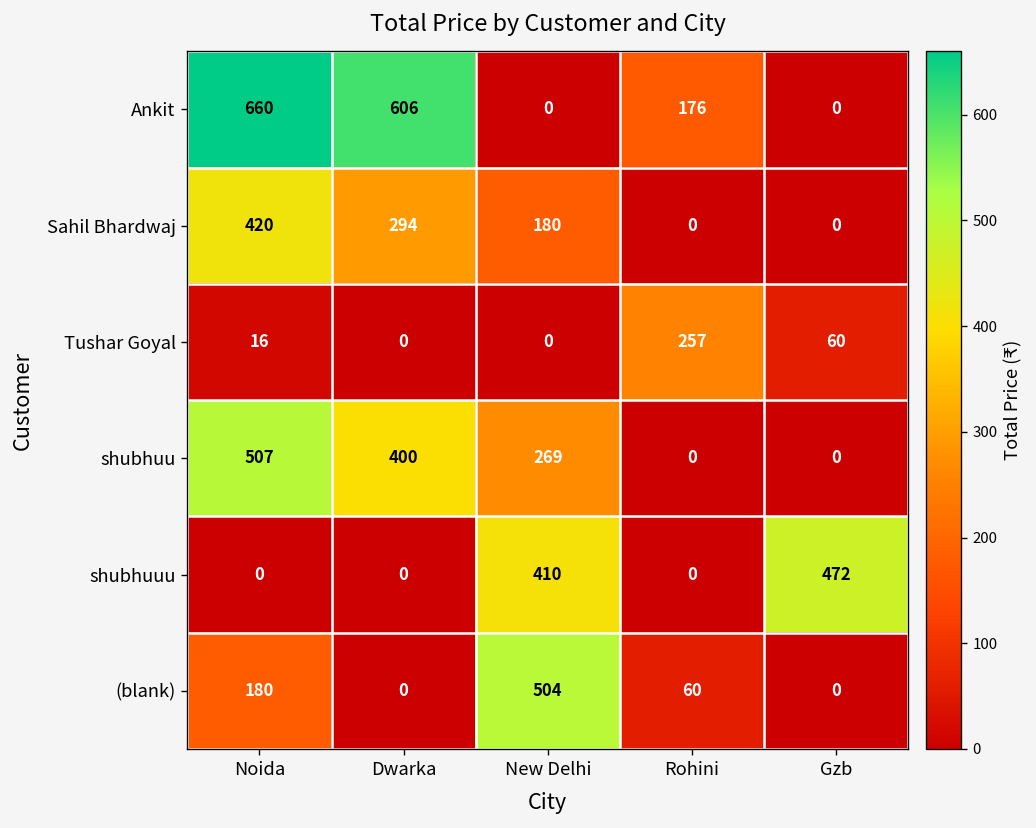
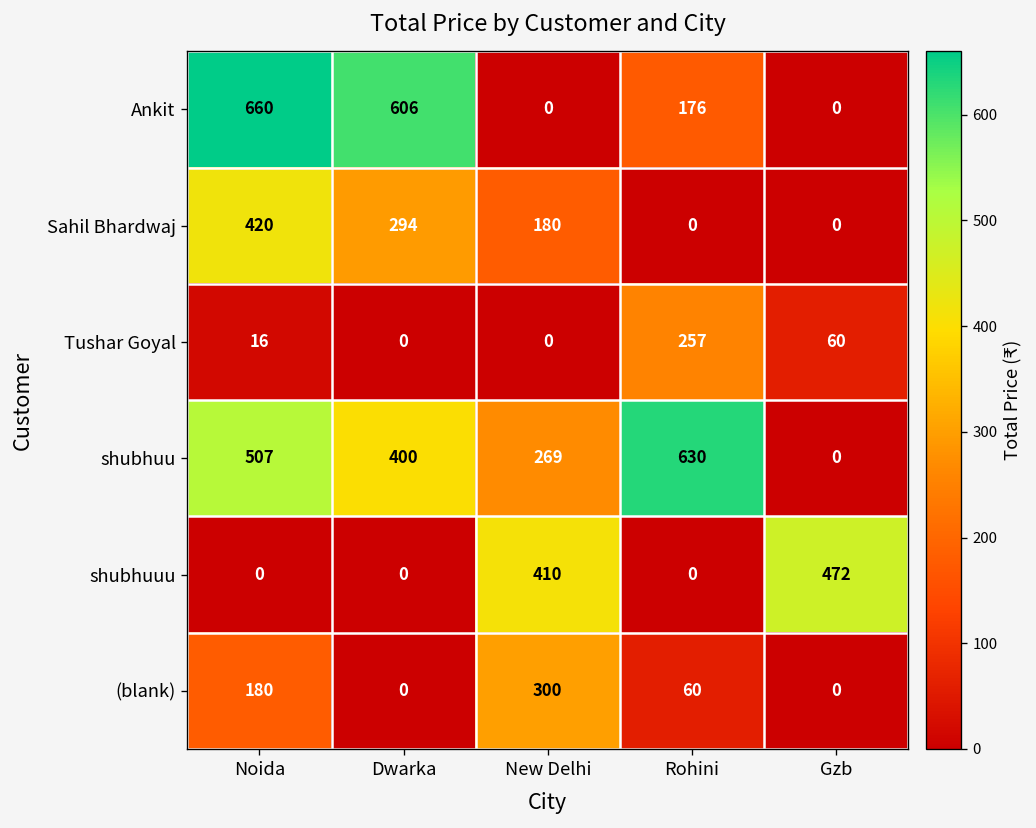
shubhuu, Rohini: 0 -> 630
(blank), New Delhi: 504 -> 300
